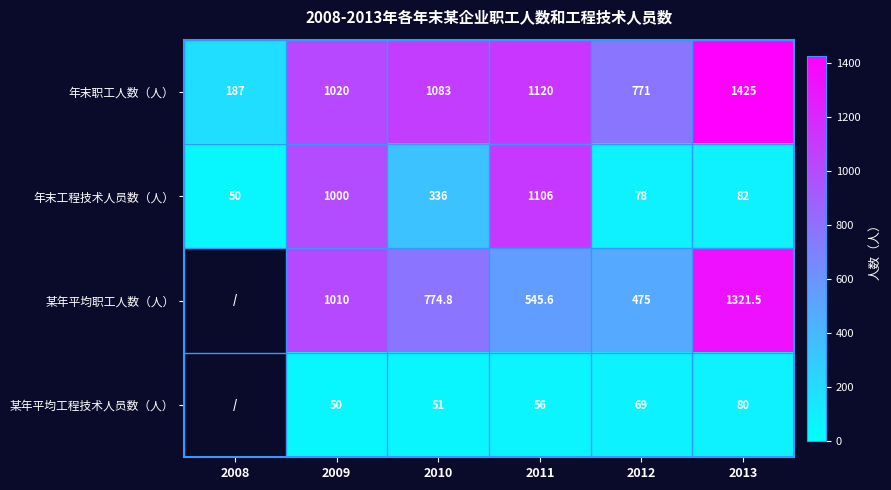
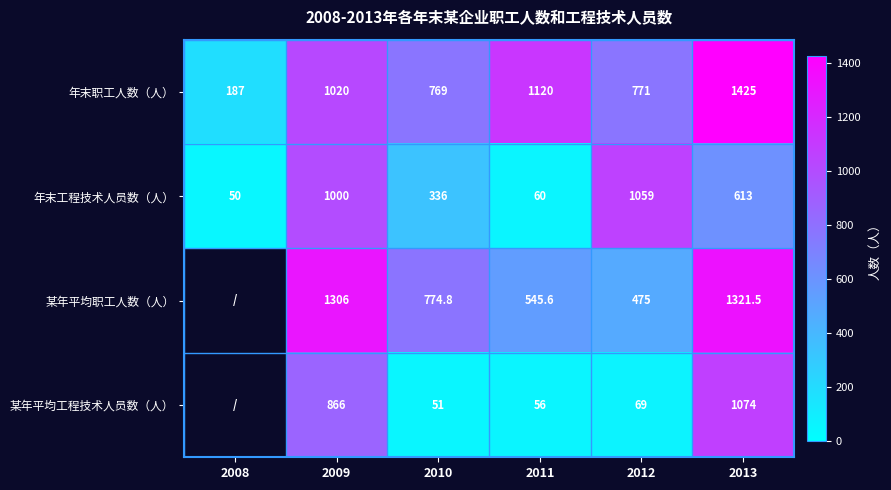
年末职工人数（人）, 2010: 1083 -> 769
年末工程技术人员数（人）, 2011: 1106 -> 60
年末工程技术人员数（人）, 2012: 78 -> 1059
年末工程技术人员数（人）, 2013: 82 -> 613
某年平均职工人数（人）, 2009: 1010 -> 1306
某年平均工程技术人员数（人）, 2009: 50 -> 866
某年平均工程技术人员数（人）, 2013: 80 -> 1074
